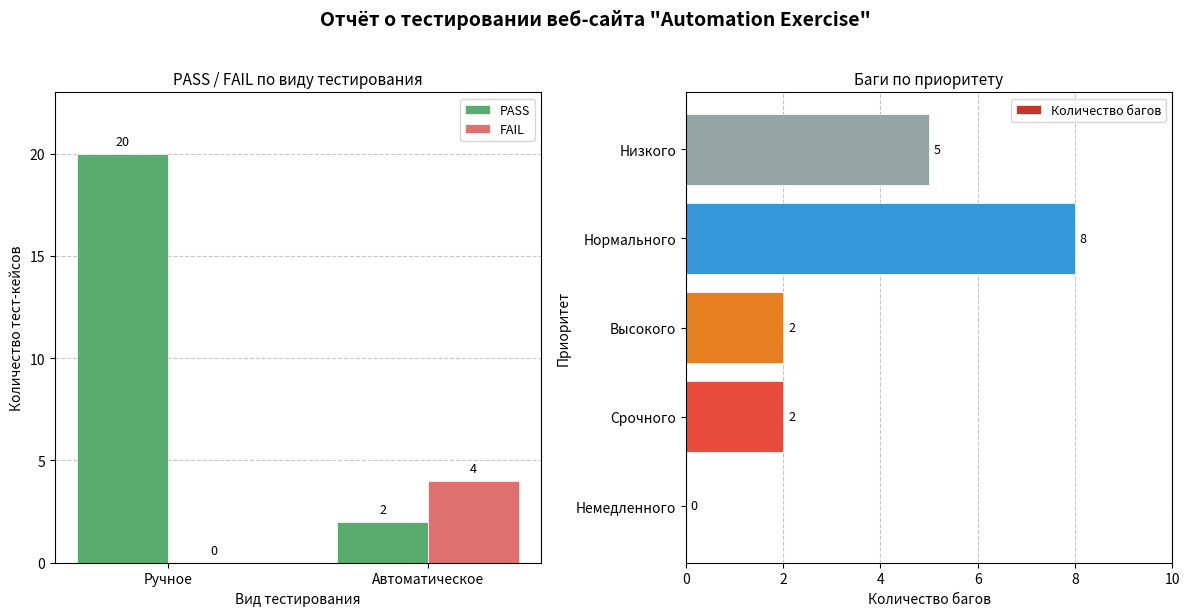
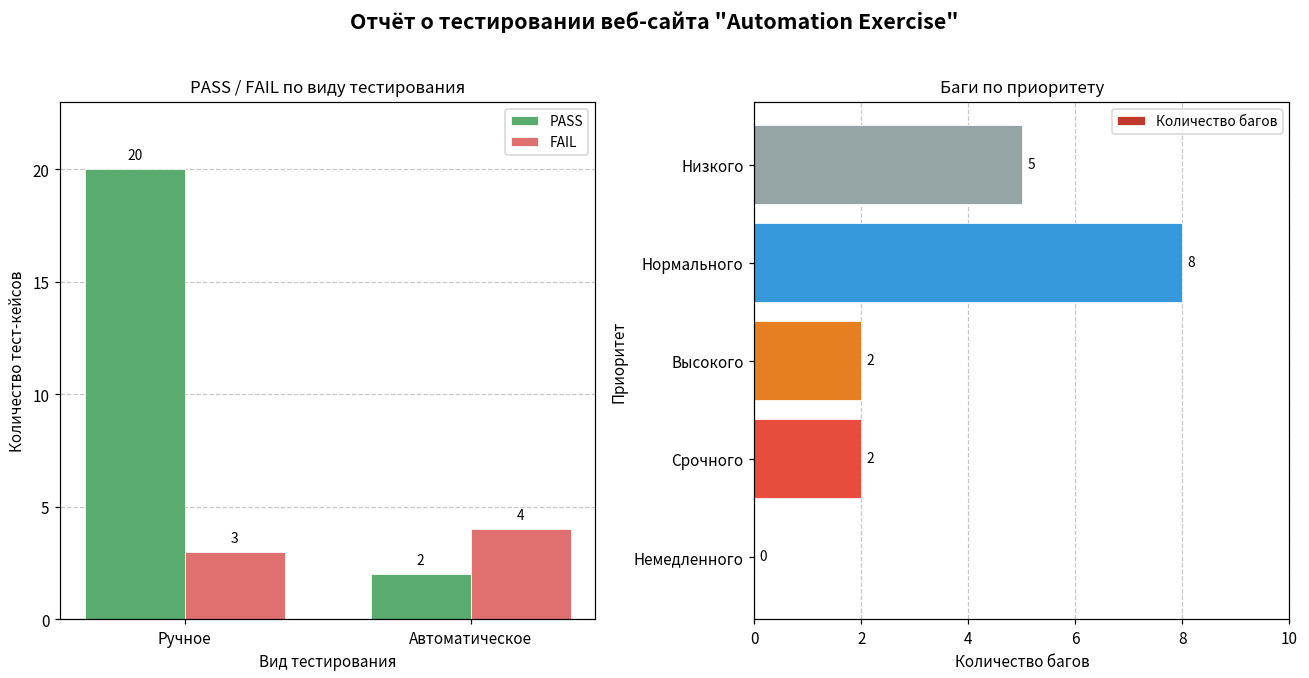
PASS / FAIL по виду тестирования, FAIL, Ручное: 0 -> 3
